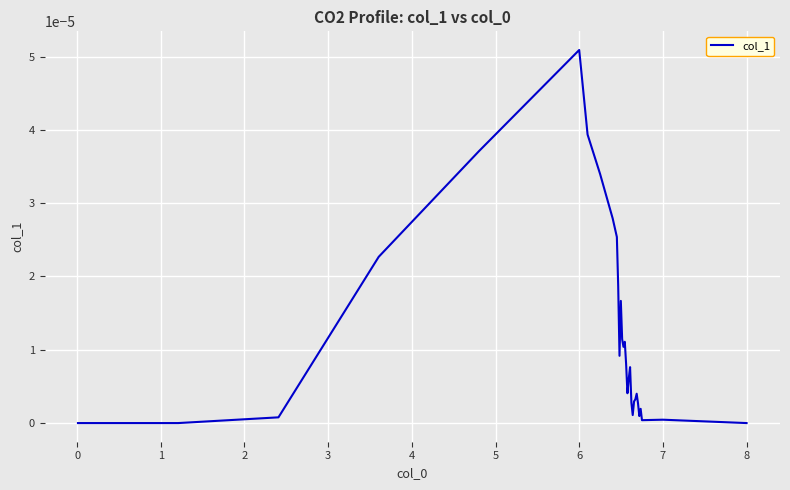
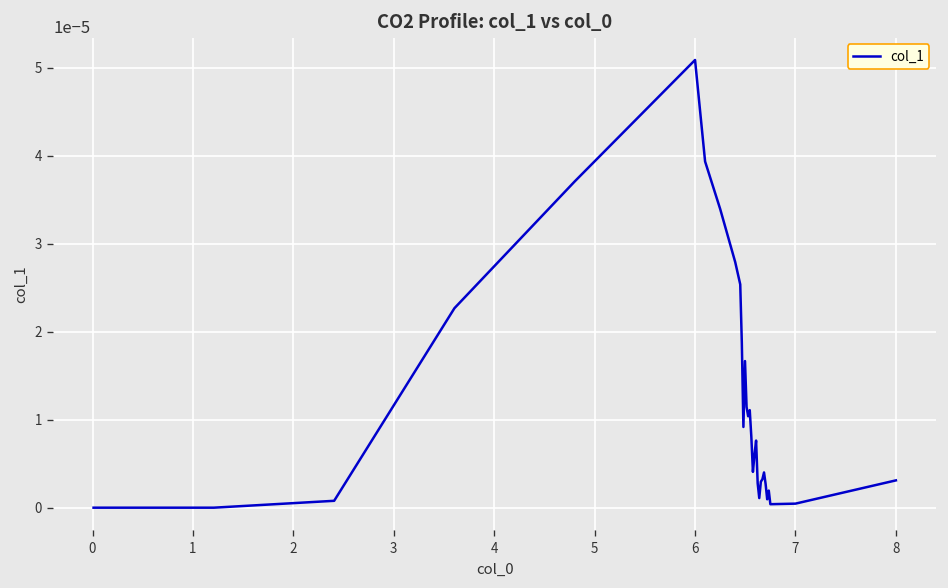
8: 0.000000 -> 0.000003
